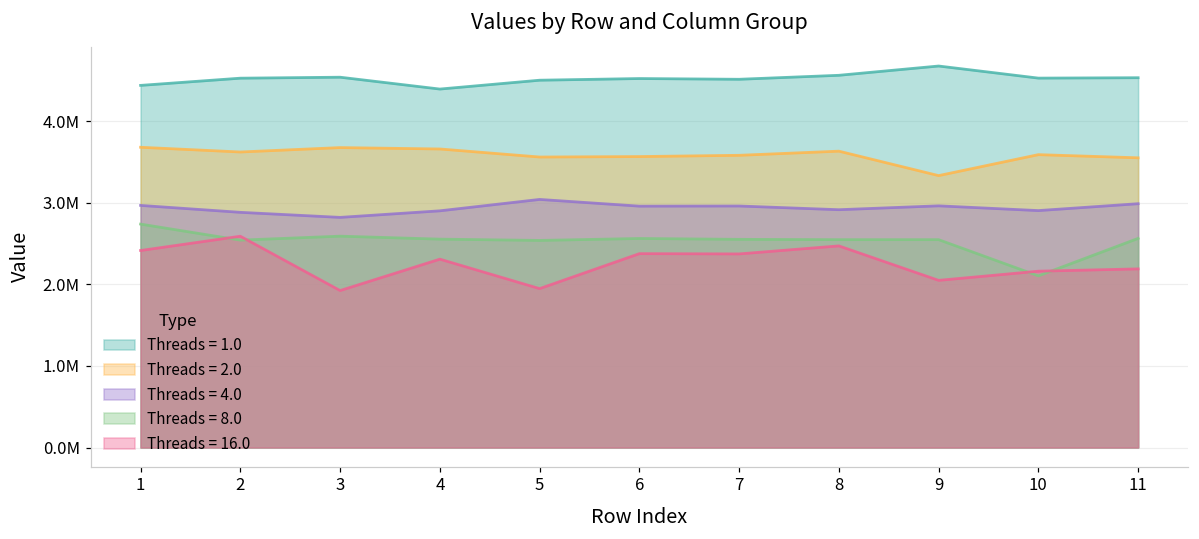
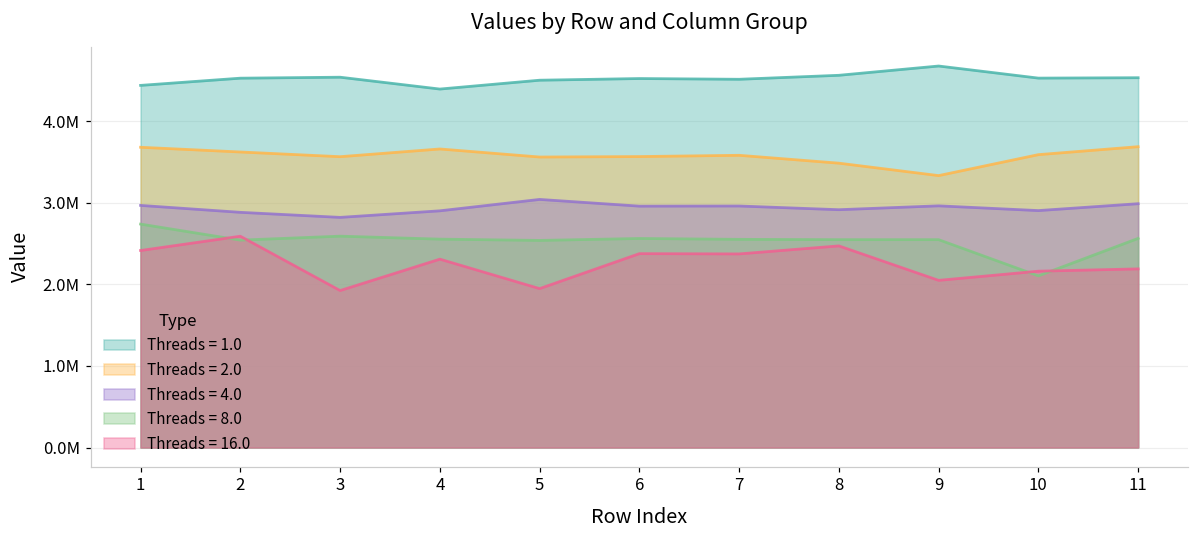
Threads = 2.0, 3: 3700000 -> 3600000
Threads = 2.0, 8: 3600000 -> 3500000
Threads = 2.0, 11: 3600000 -> 3700000
